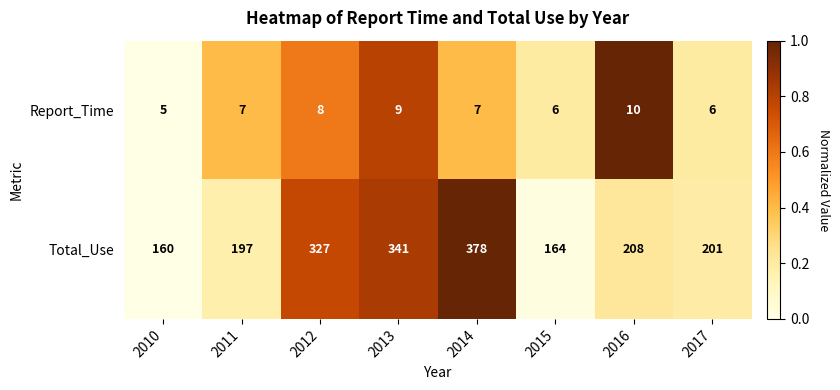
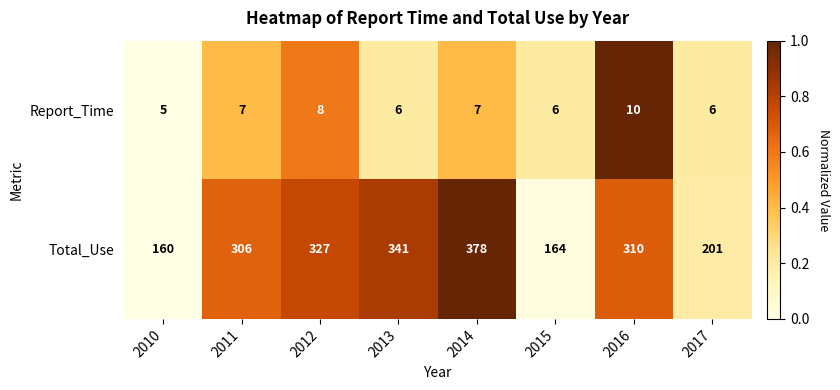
Report_Time, 2013: 9 -> 6
Total_Use, 2011: 197 -> 306
Total_Use, 2016: 208 -> 310
